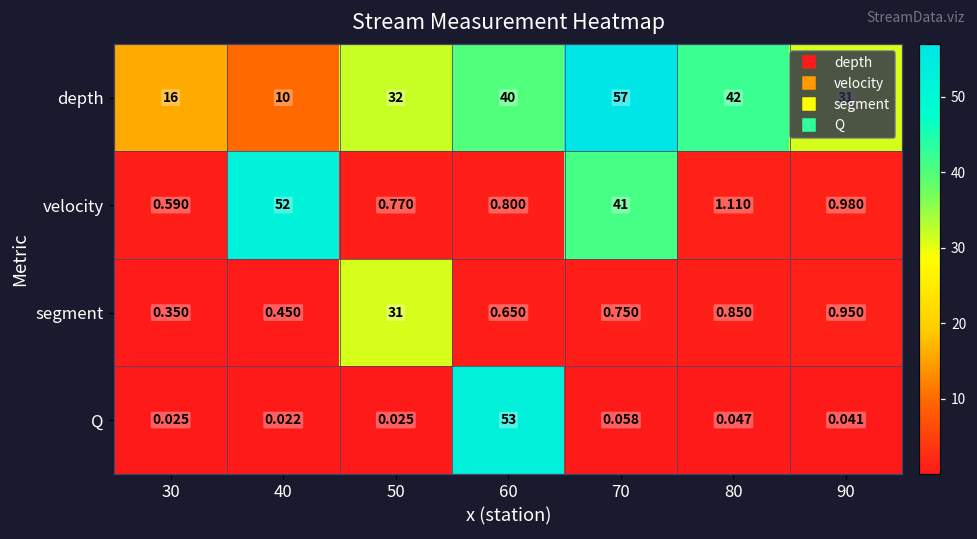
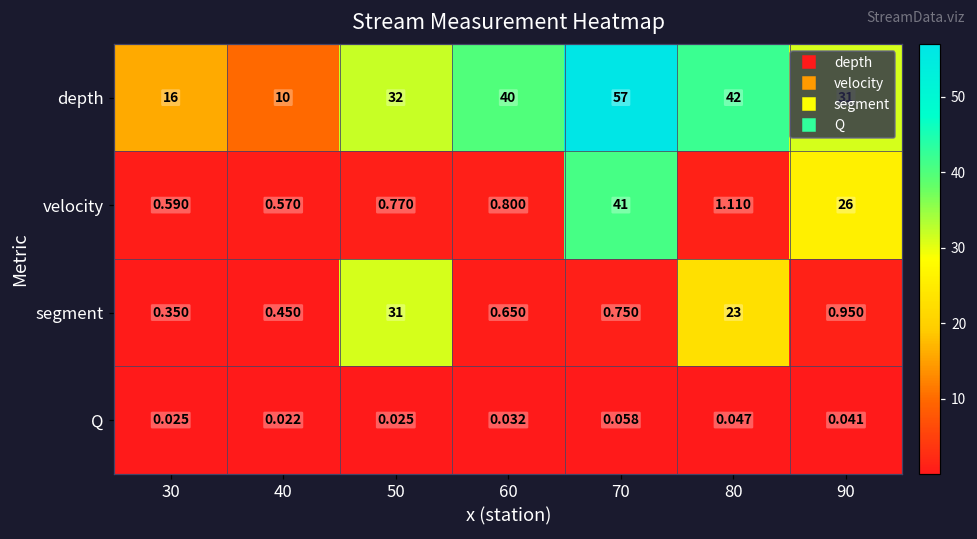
velocity, 40: 52 -> 0.570
velocity, 90: 0.980 -> 26
segment, 80: 0.850 -> 23
Q, 60: 53 -> 0.032
